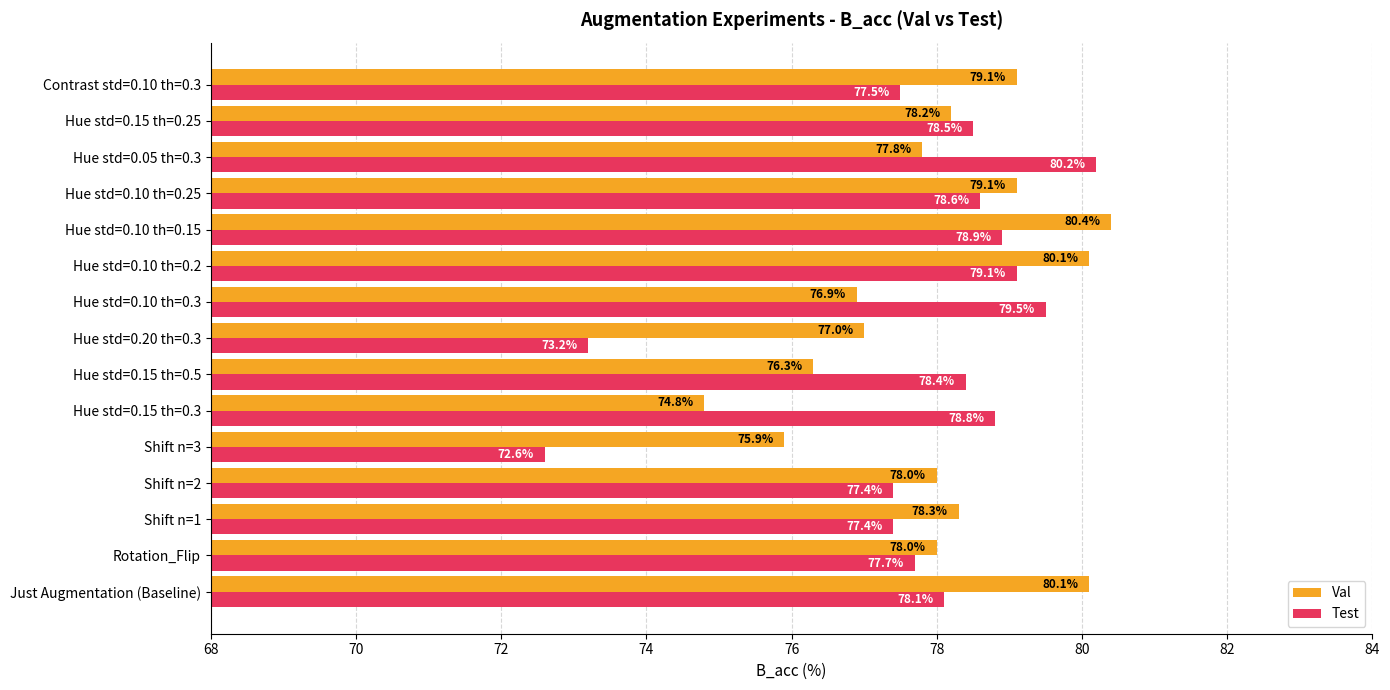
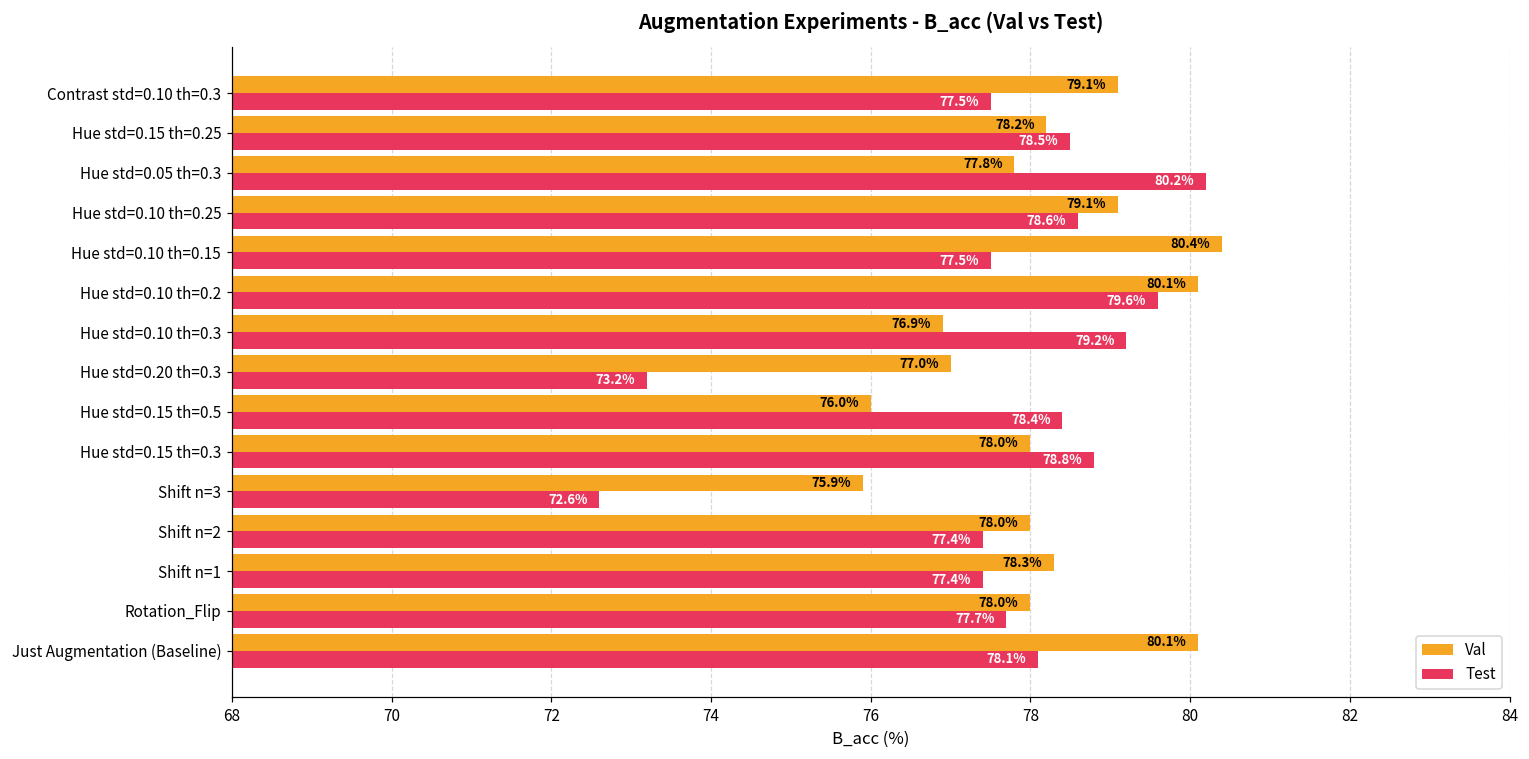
Test, Hue std=0.10 th=0.15: 78.9% -> 77.5%
Test, Hue std=0.10 th=0.2: 79.1% -> 79.6%
Test, Hue std=0.10 th=0.3: 79.5% -> 79.2%
Val, Hue std=0.15 th=0.5: 76.3% -> 76.0%
Val, Hue std=0.15 th=0.3: 74.8% -> 78.0%
